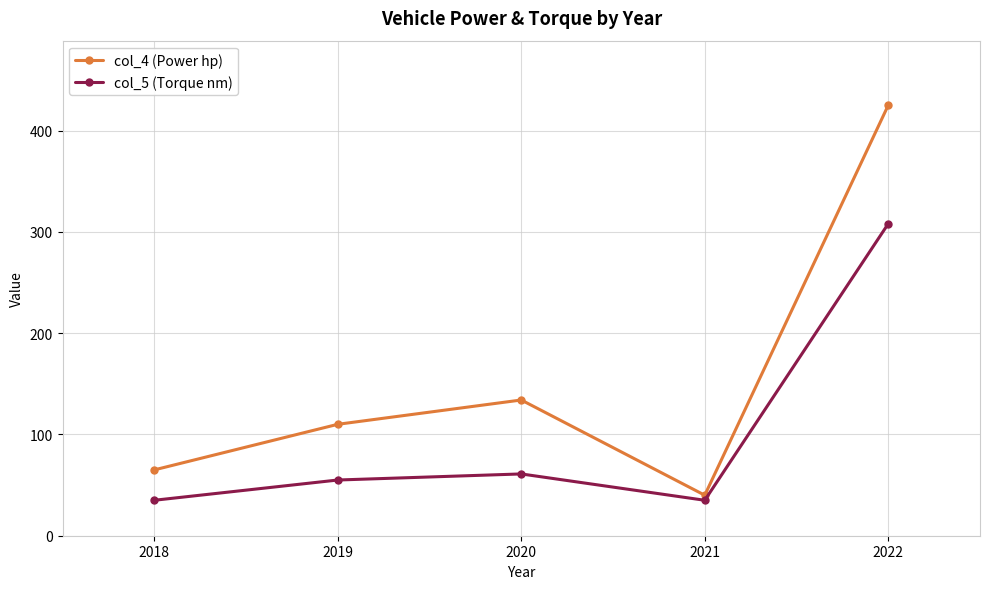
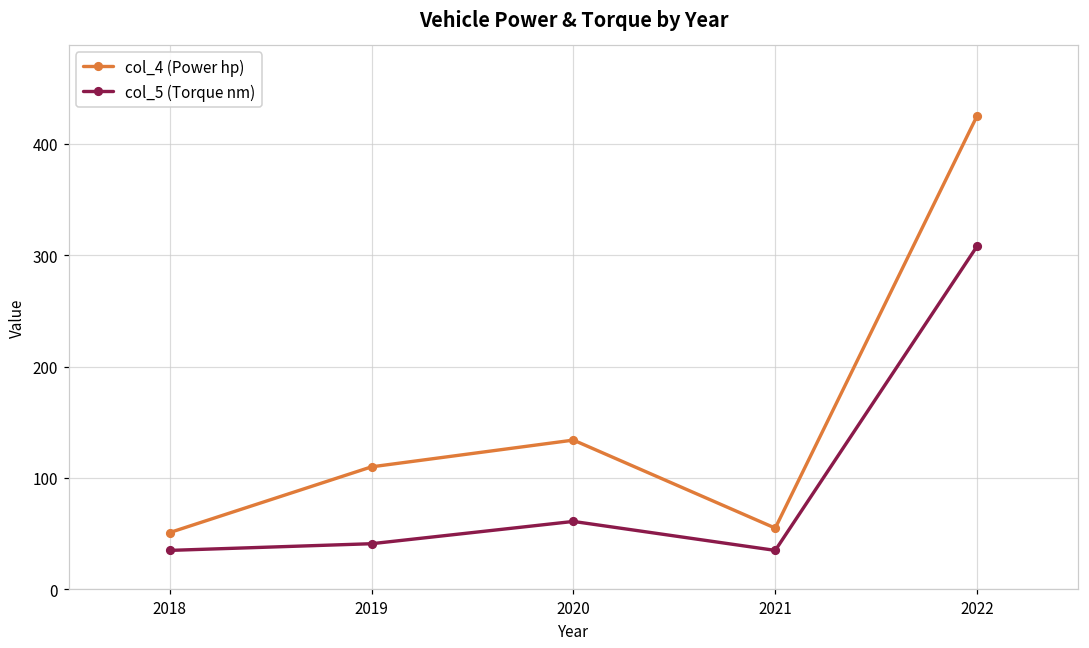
col_4 (Power hp), 2018: 65 -> 51
col_5 (Torque nm), 2019: 55 -> 41
col_4 (Power hp), 2021: 40 -> 55
